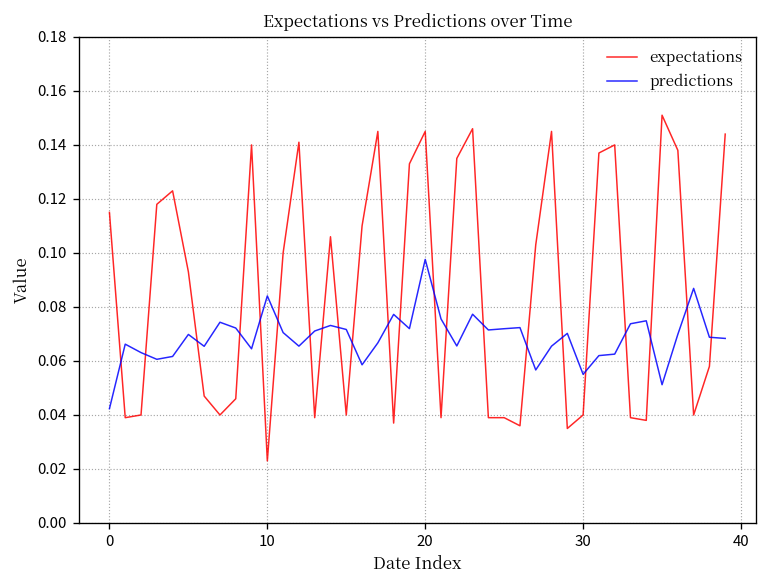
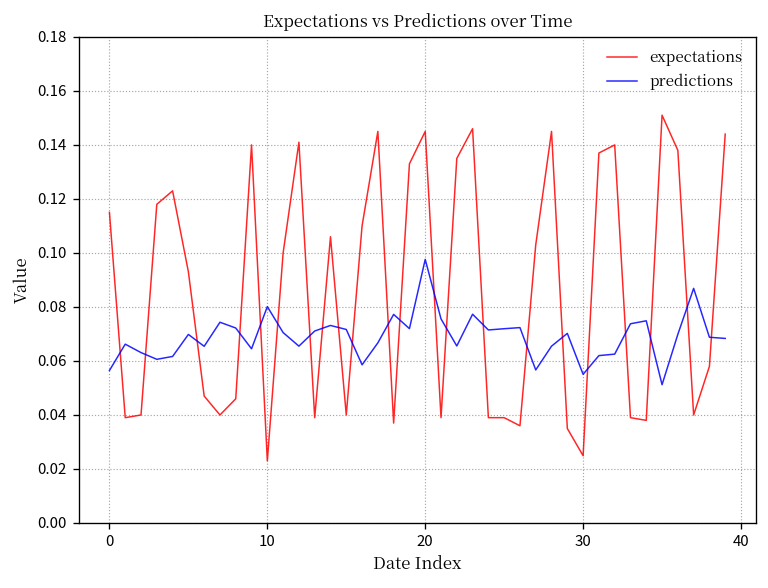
predictions, 0: 0.042 -> 0.056
predictions, 10: 0.084 -> 0.080
expectations, 30: 0.040 -> 0.025
